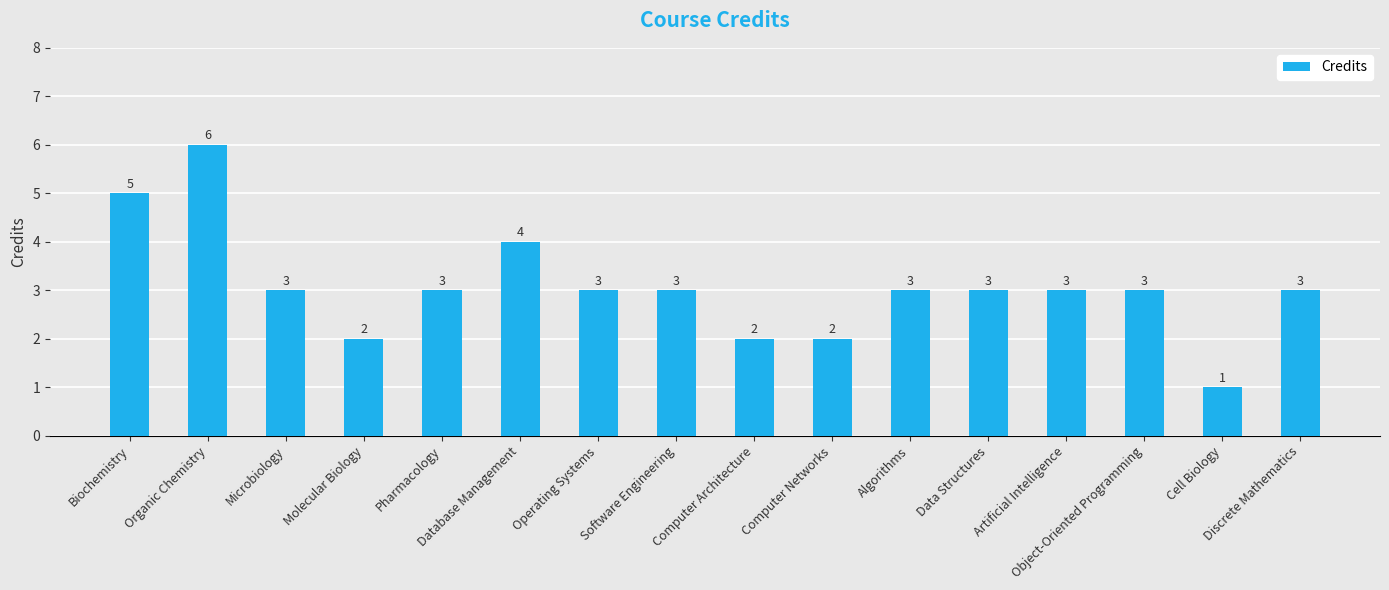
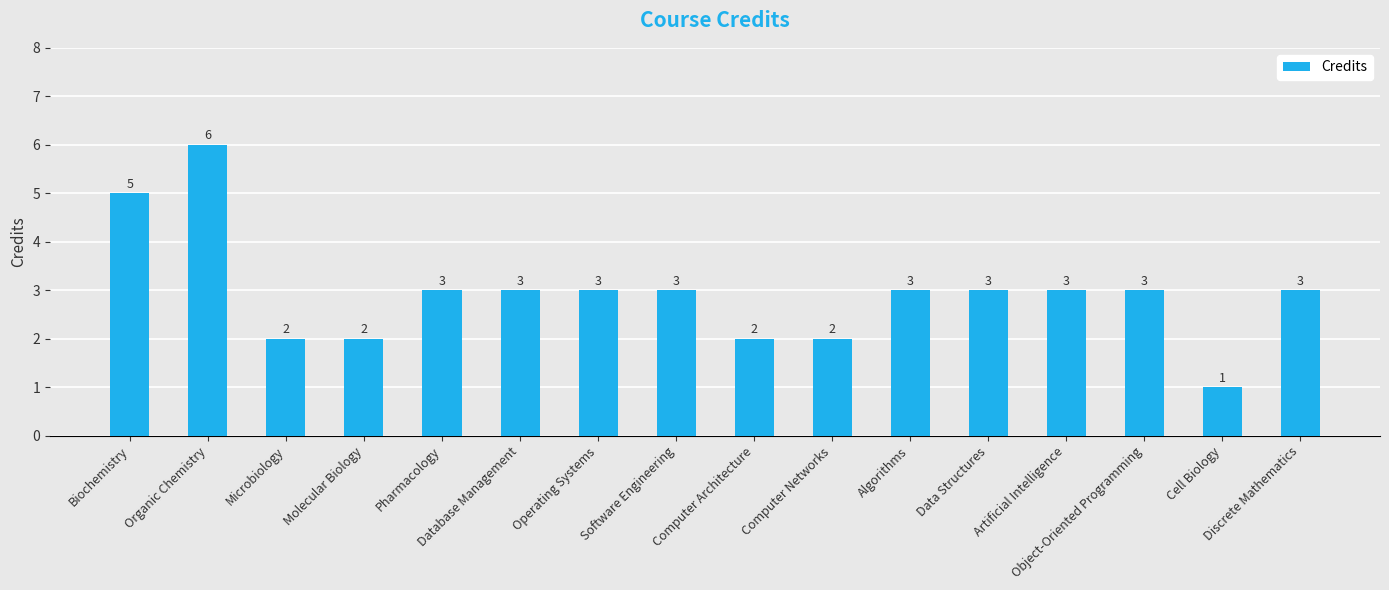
Microbiology: 3 -> 2
Database Management: 4 -> 3
